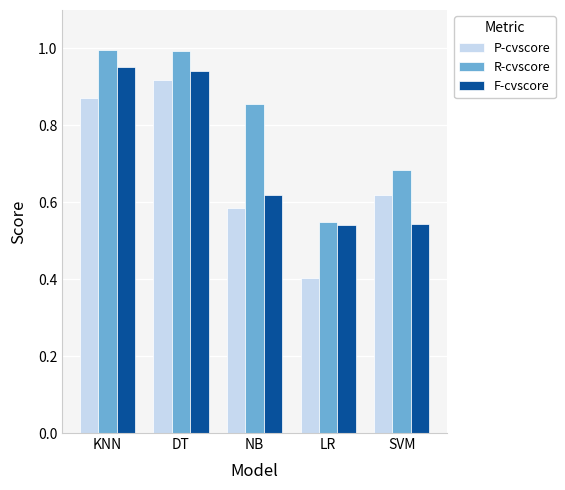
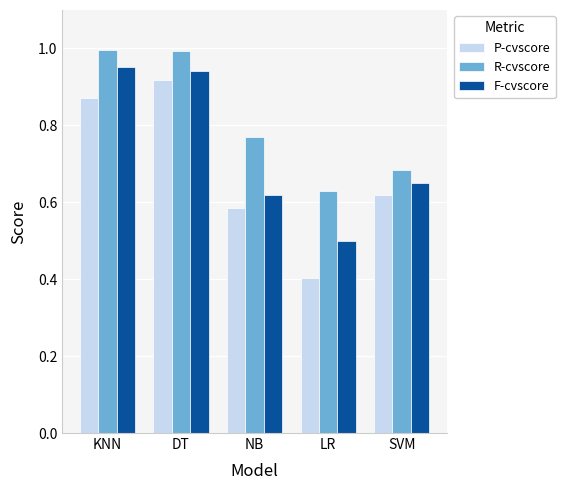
R-cvscore, NB: 0.86 -> 0.77
R-cvscore, LR: 0.55 -> 0.63
F-cvscore, LR: 0.54 -> 0.50
F-cvscore, SVM: 0.54 -> 0.65
